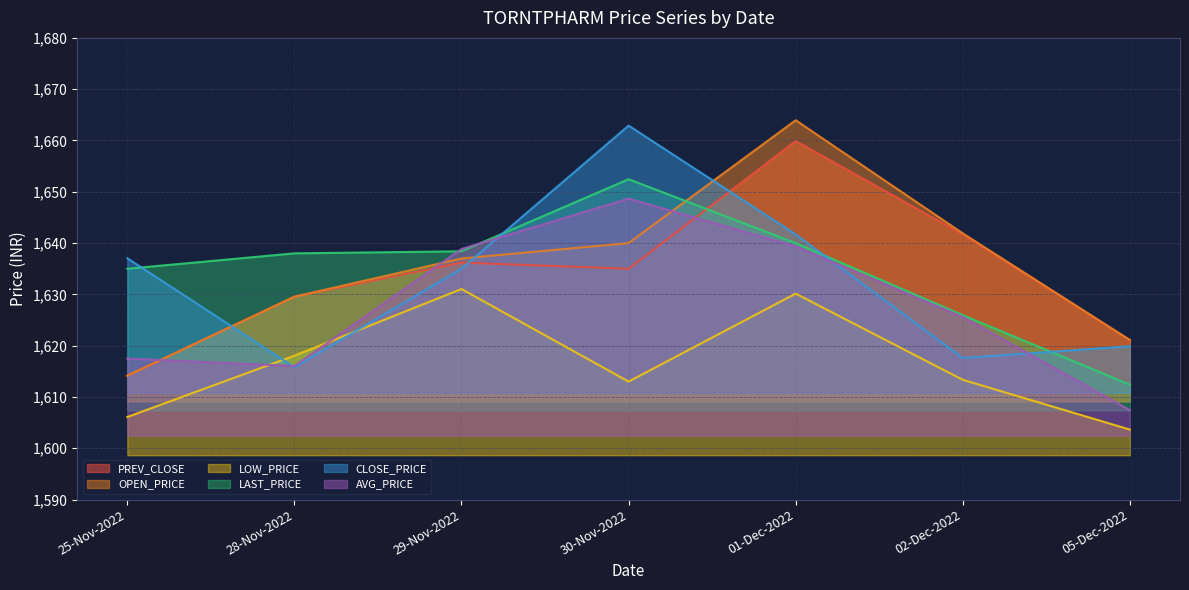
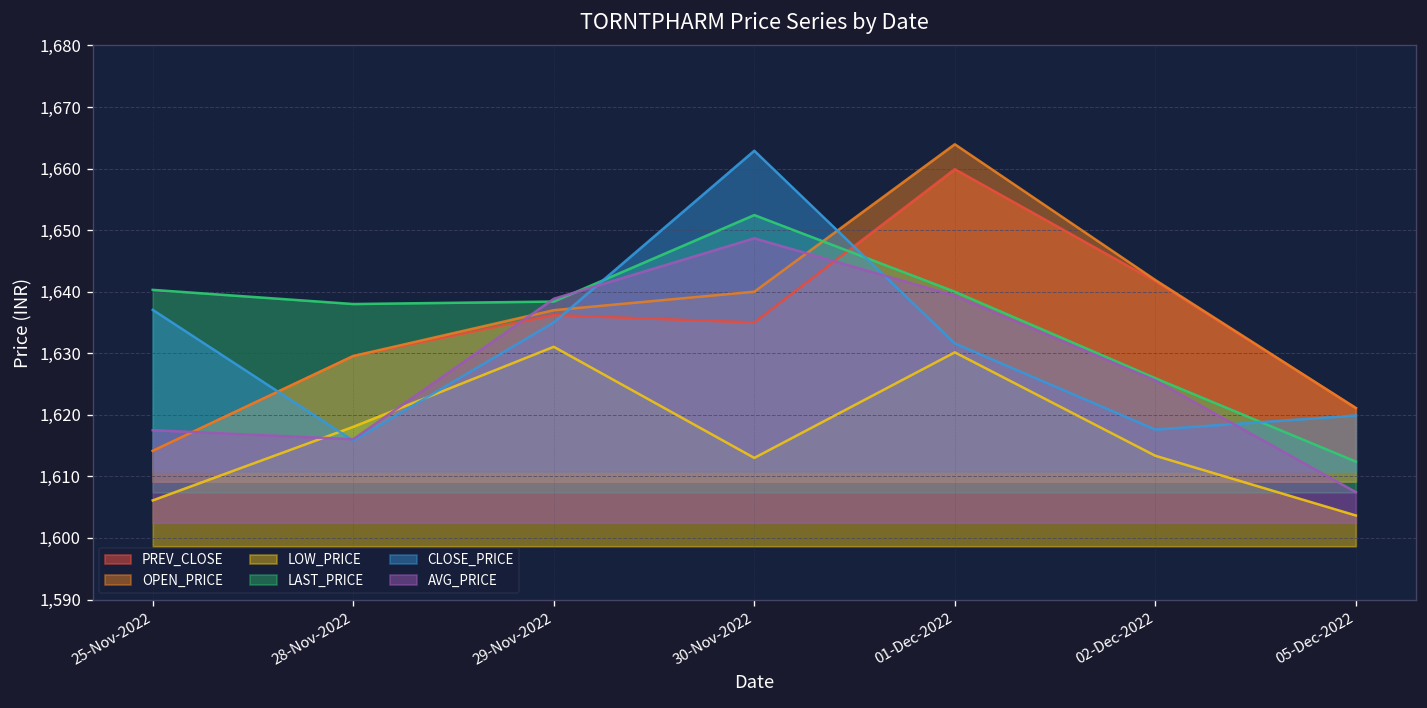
LAST_PRICE, 25-Nov-2022: 1,635 -> 1,640
CLOSE_PRICE, 01-Dec-2022: 1,642 -> 1,632
